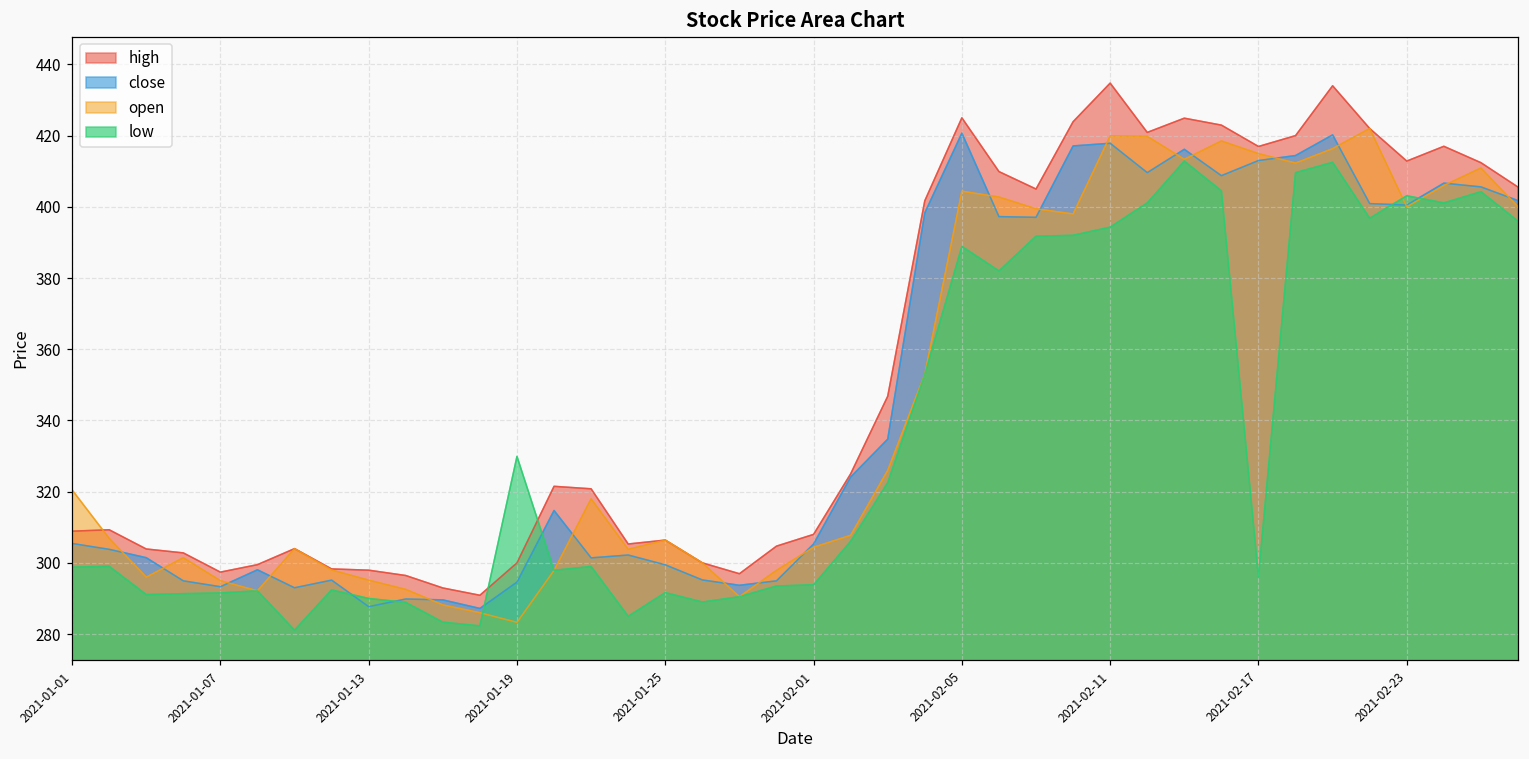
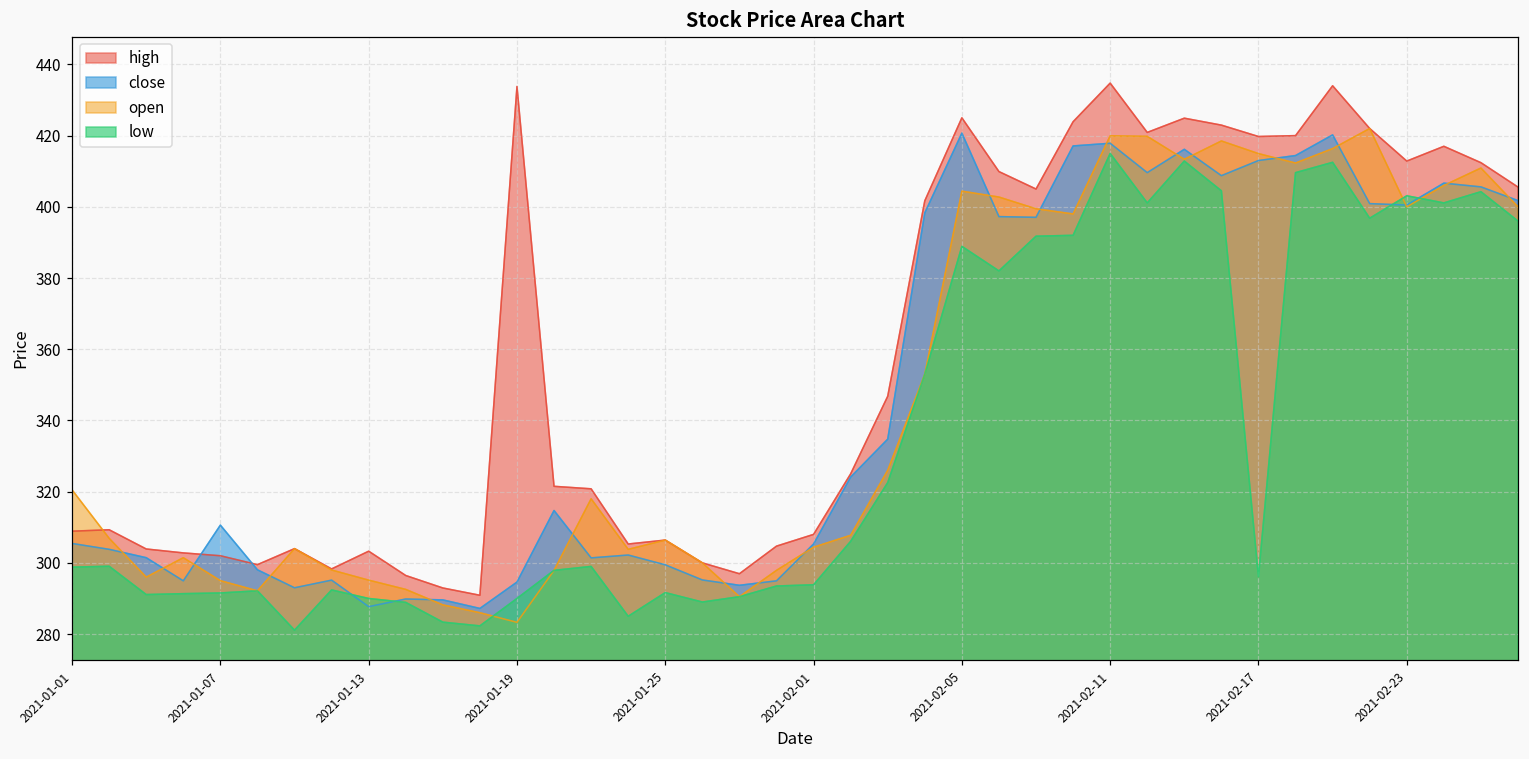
high, 2021-01-07: 297 -> 302
close, 2021-01-07: 293 -> 311
high, 2021-01-13: 298 -> 303
high, 2021-01-19: 300 -> 434
low, 2021-01-19: 330 -> 290
low, 2021-02-11: 394 -> 415
high, 2021-02-17: 417 -> 420
